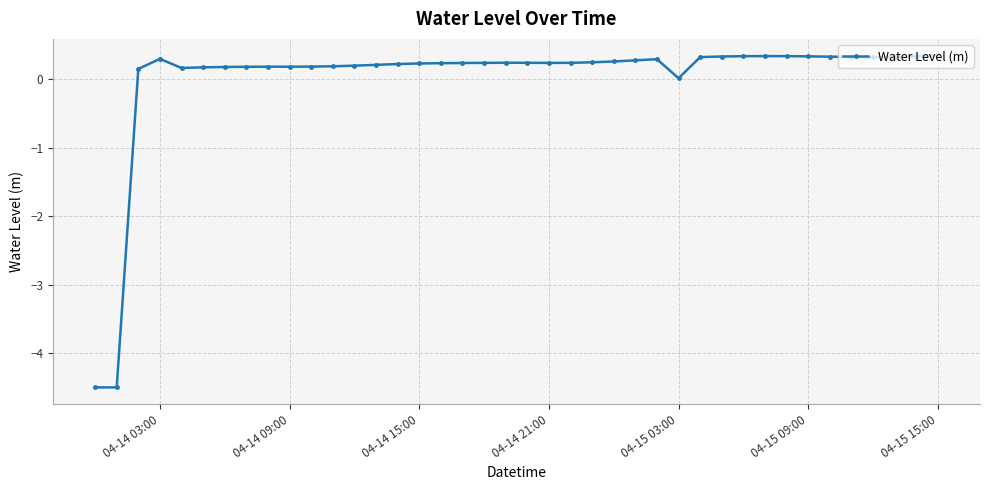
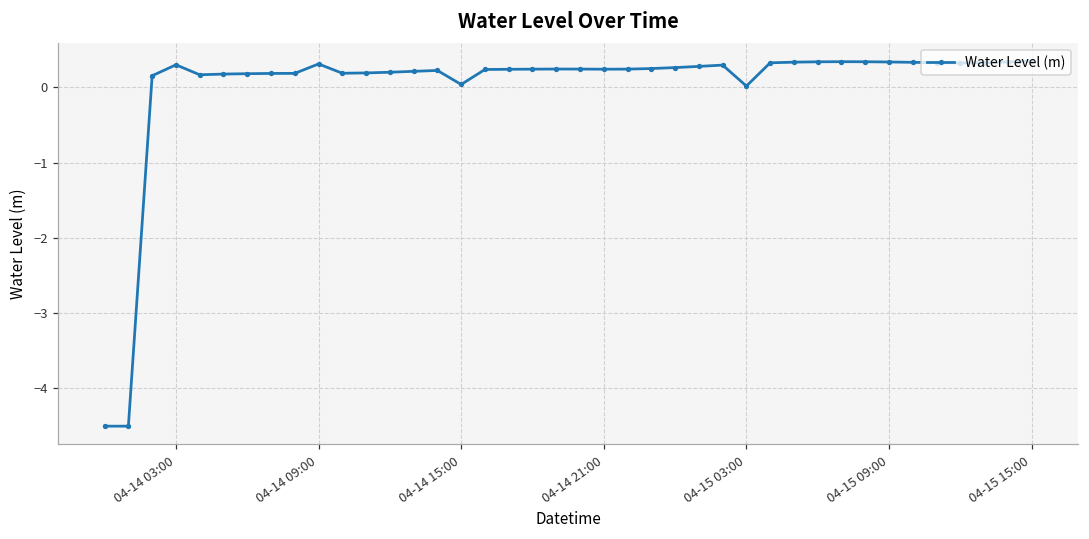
04-14 09:00: 0.2 -> 0.3
04-14 15:00: 0.2 -> 0.0
